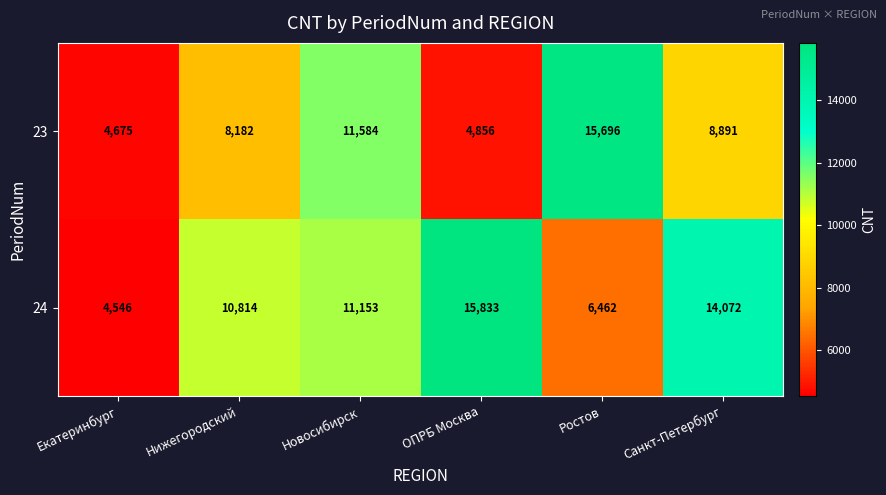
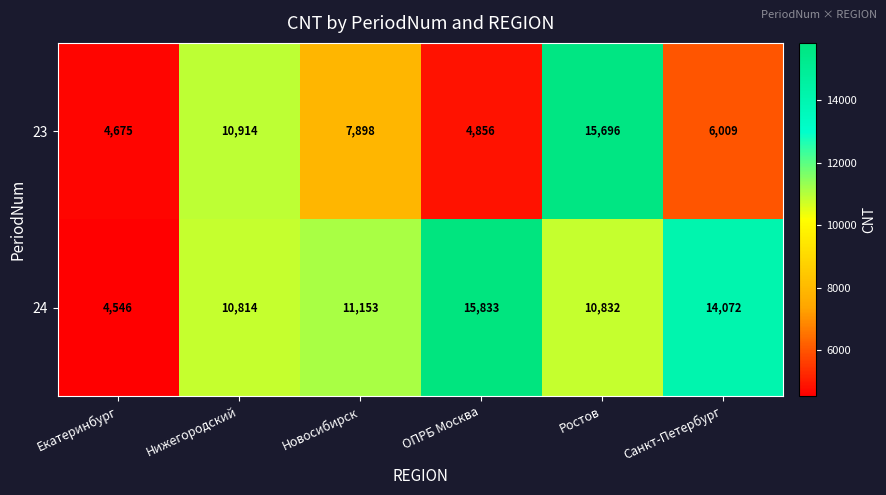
23, Нижегородский: 8,182 -> 10,914
23, Новосибирск: 11,584 -> 7,898
23, Санкт-Петербург: 8,891 -> 6,009
24, Ростов: 6,462 -> 10,832
